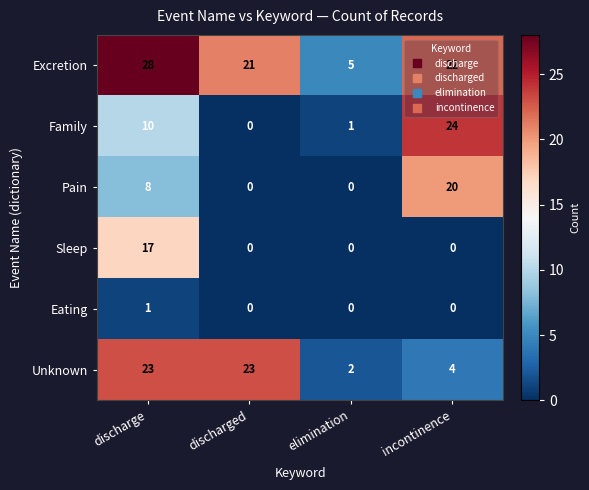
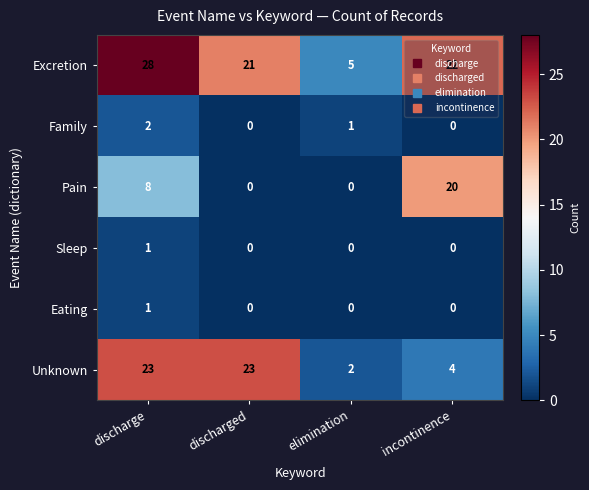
Family, discharge: 10 -> 2
Family, incontinence: 24 -> 0
Sleep, discharge: 17 -> 1
